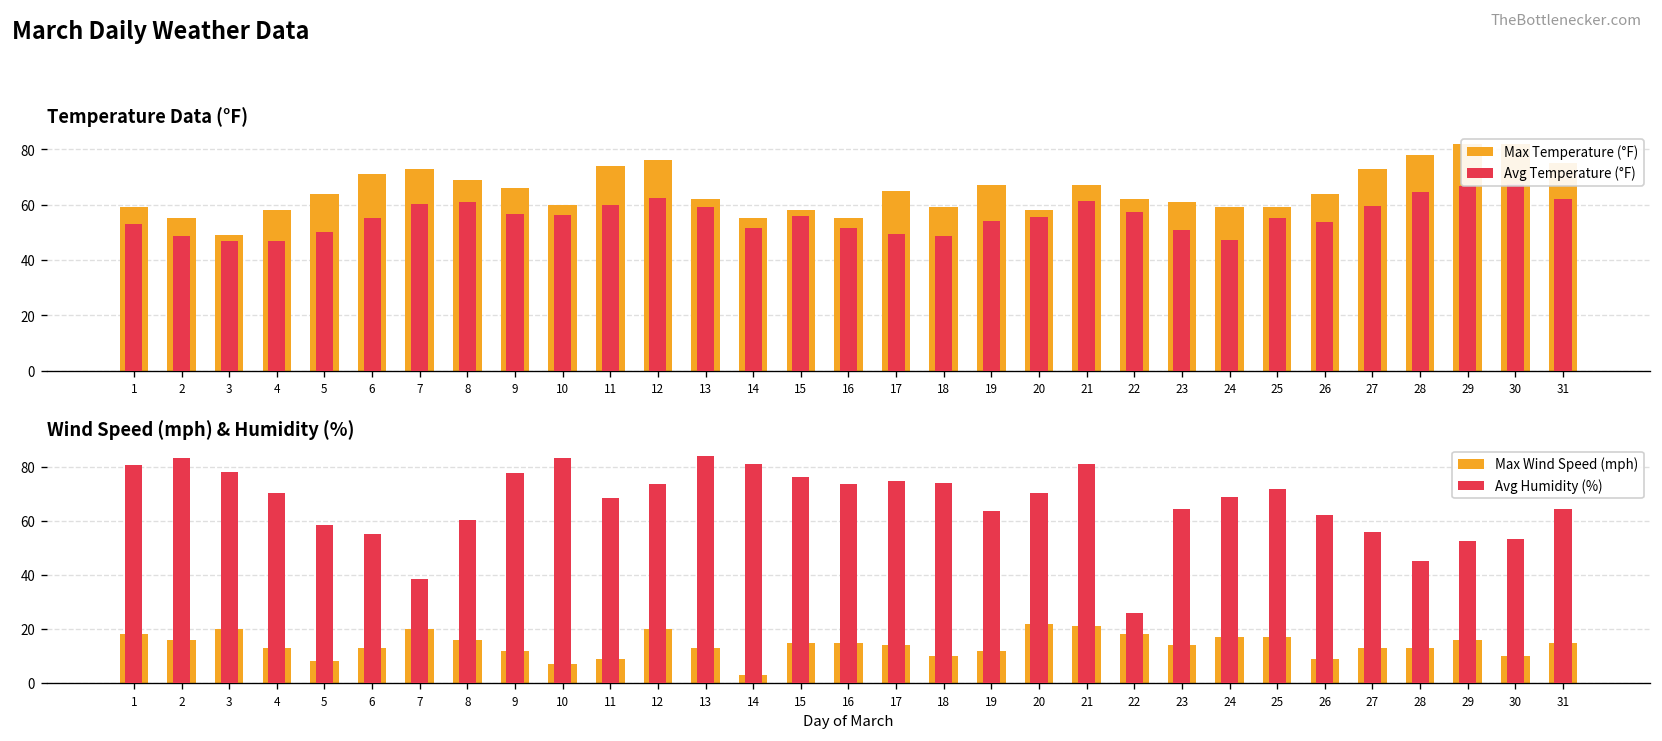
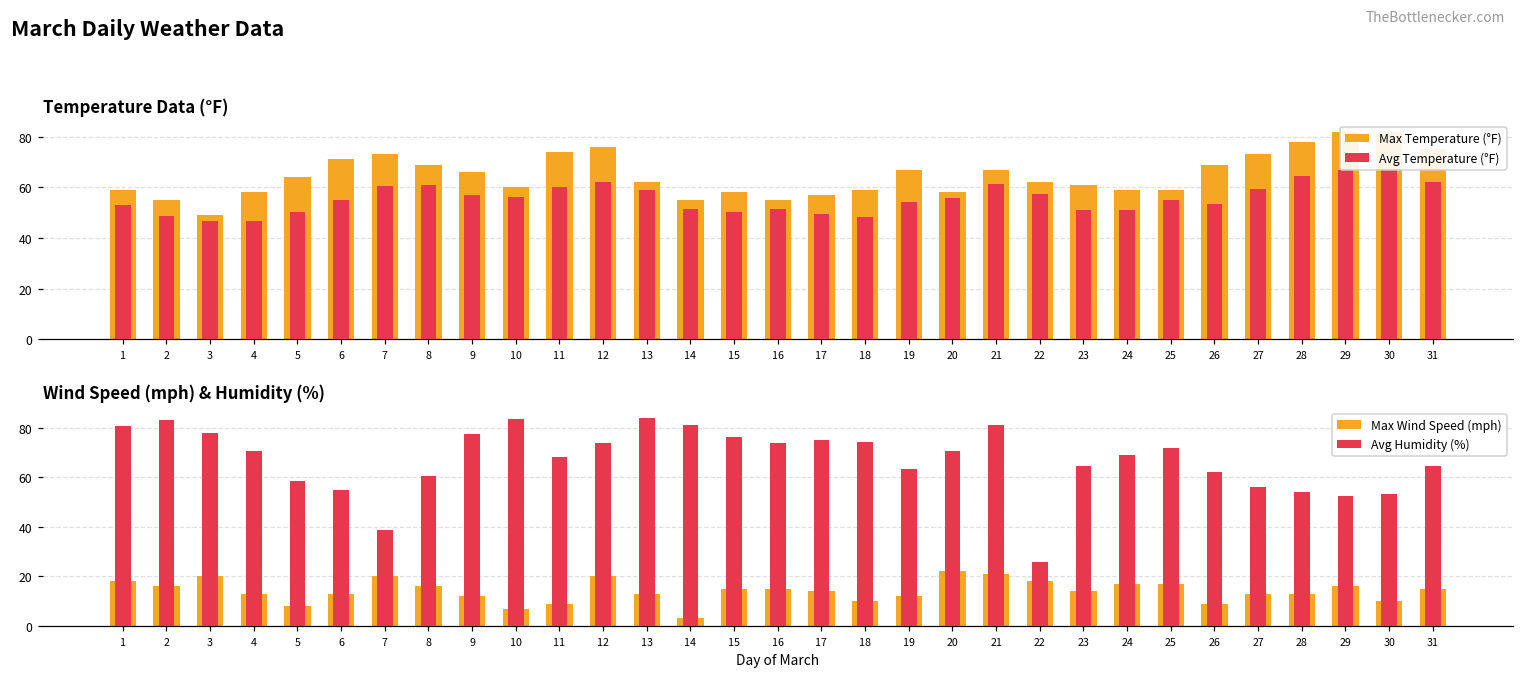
Temperature Data (°F), Avg Temperature (°F), 15: 56 -> 50
Temperature Data (°F), Max Temperature (°F), 17: 65 -> 57
Temperature Data (°F), Avg Temperature (°F), 24: 47 -> 51
Temperature Data (°F), Max Temperature (°F), 26: 64 -> 69
Wind Speed (mph) & Humidity (%), Avg Humidity (%), 28: 45 -> 54
